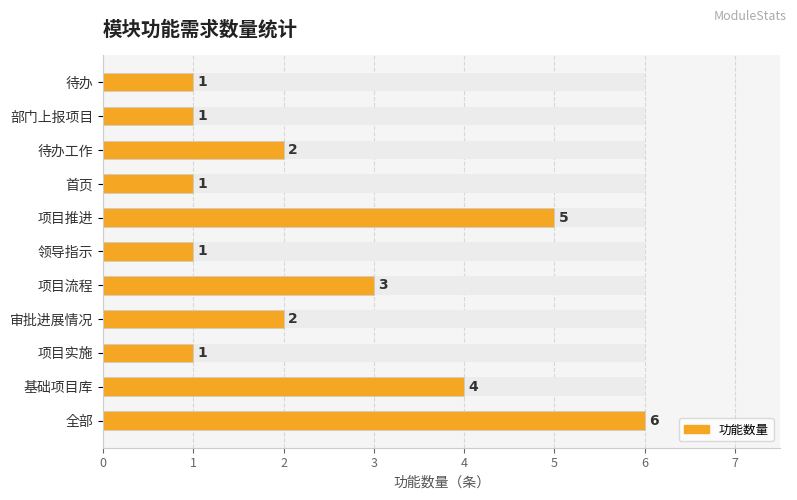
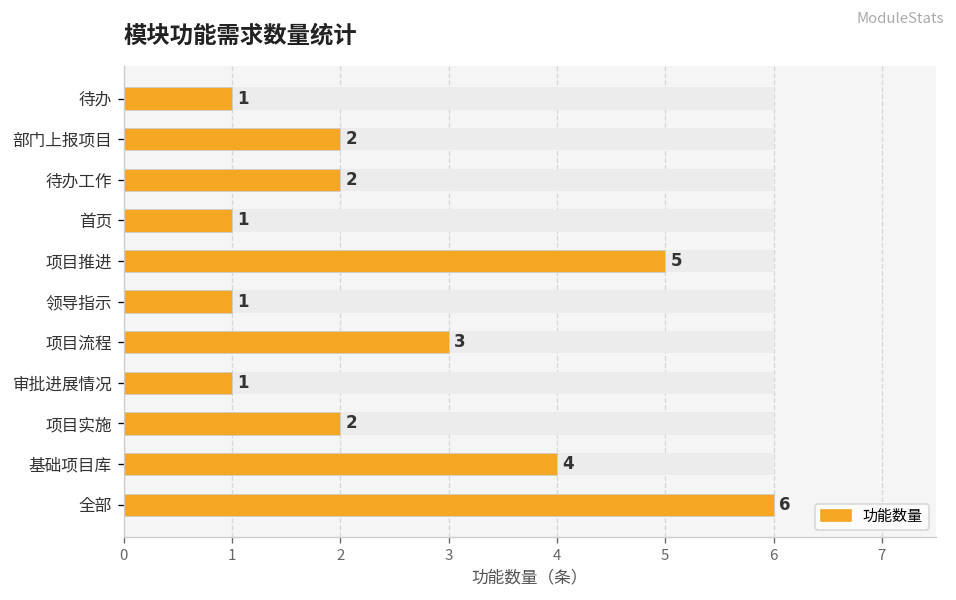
功能数量, 部门上报项目: 1 -> 2
功能数量, 审批进展情况: 2 -> 1
功能数量, 项目实施: 1 -> 2
